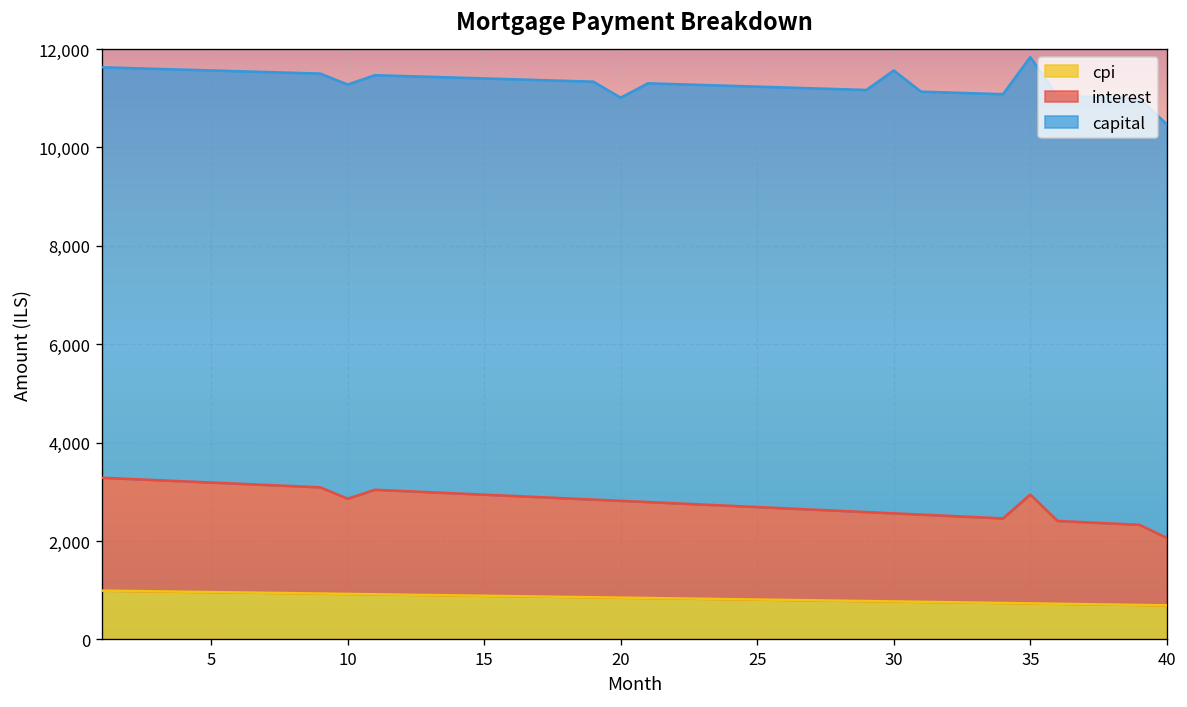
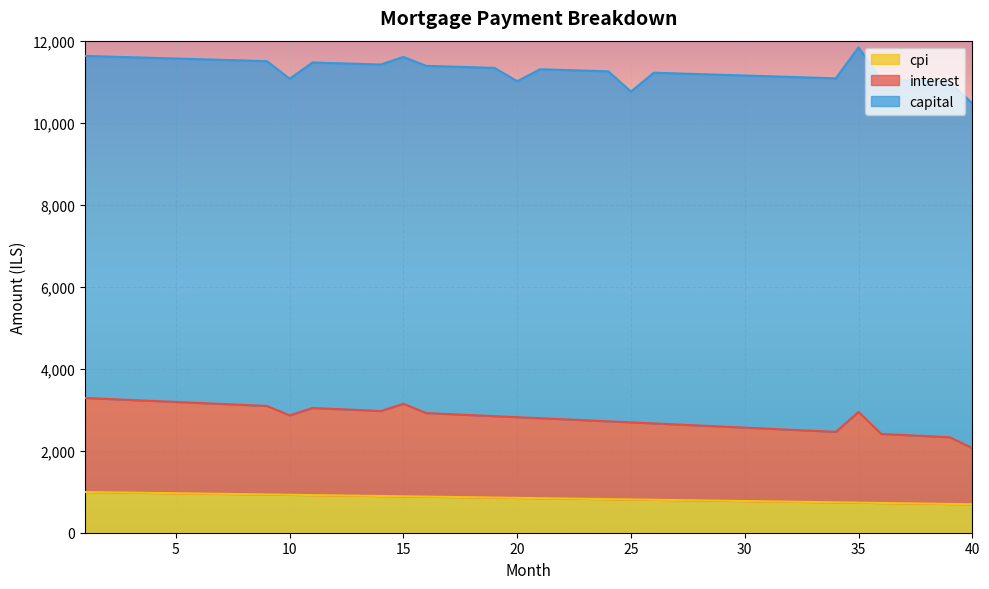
capital, 10: 8,400 -> 8,200
interest, 15: 2,100 -> 2,300
capital, 25: 8,500 -> 8,100
capital, 30: 9,000 -> 8,600
